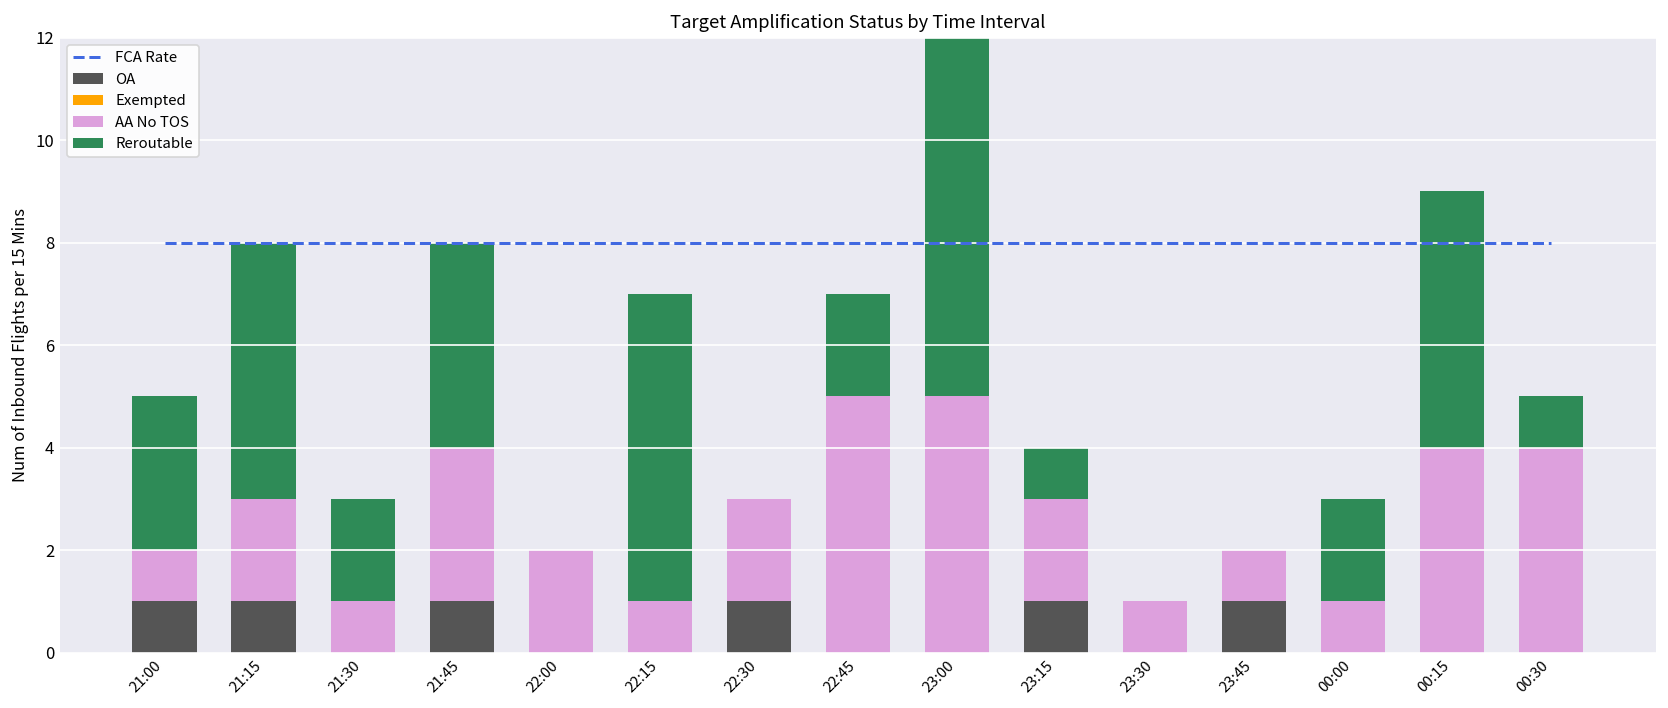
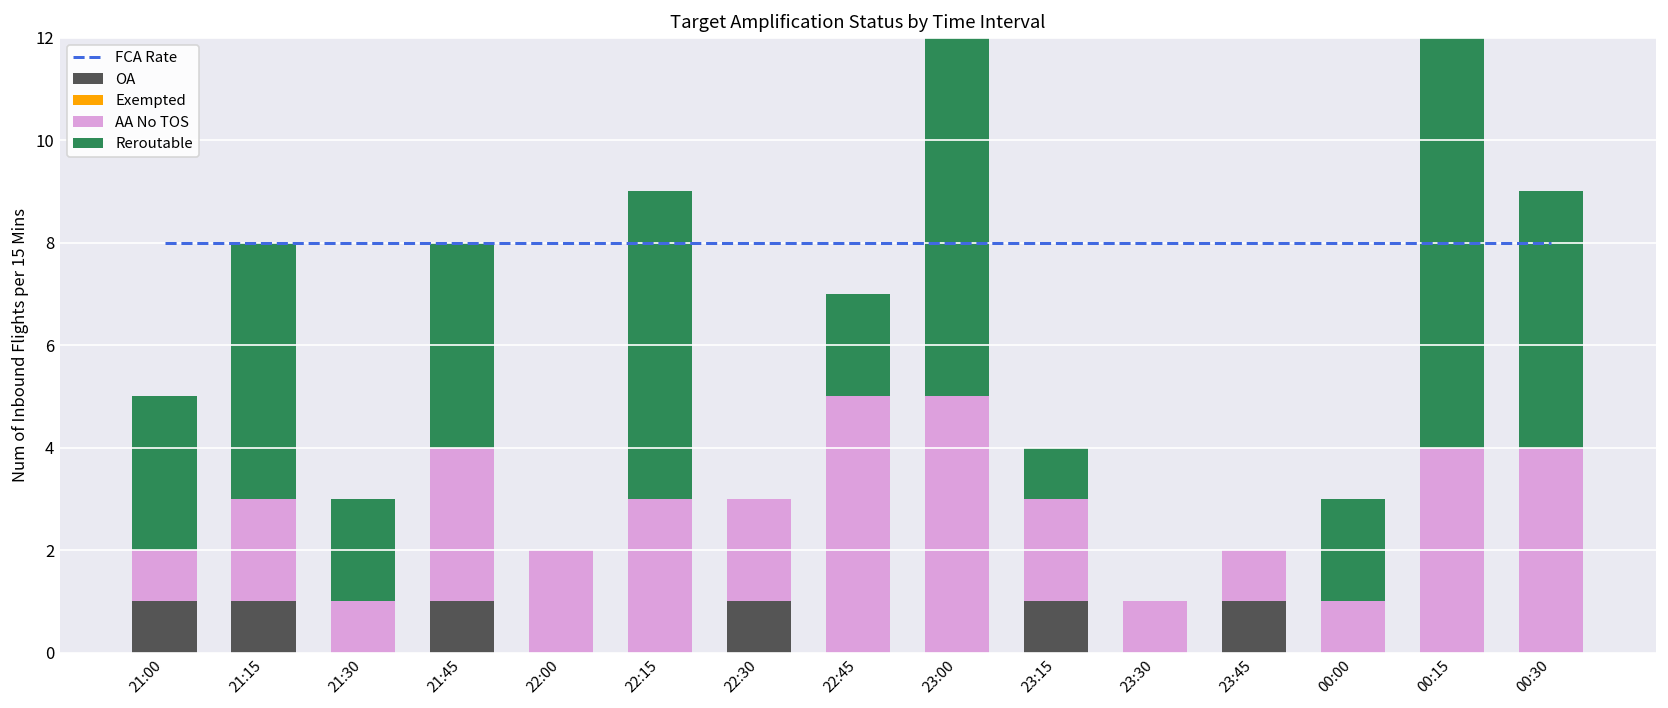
AA No TOS, 22:15: 1 -> 3
Reroutable, 00:15: 5 -> 8
Reroutable, 00:30: 1 -> 5
